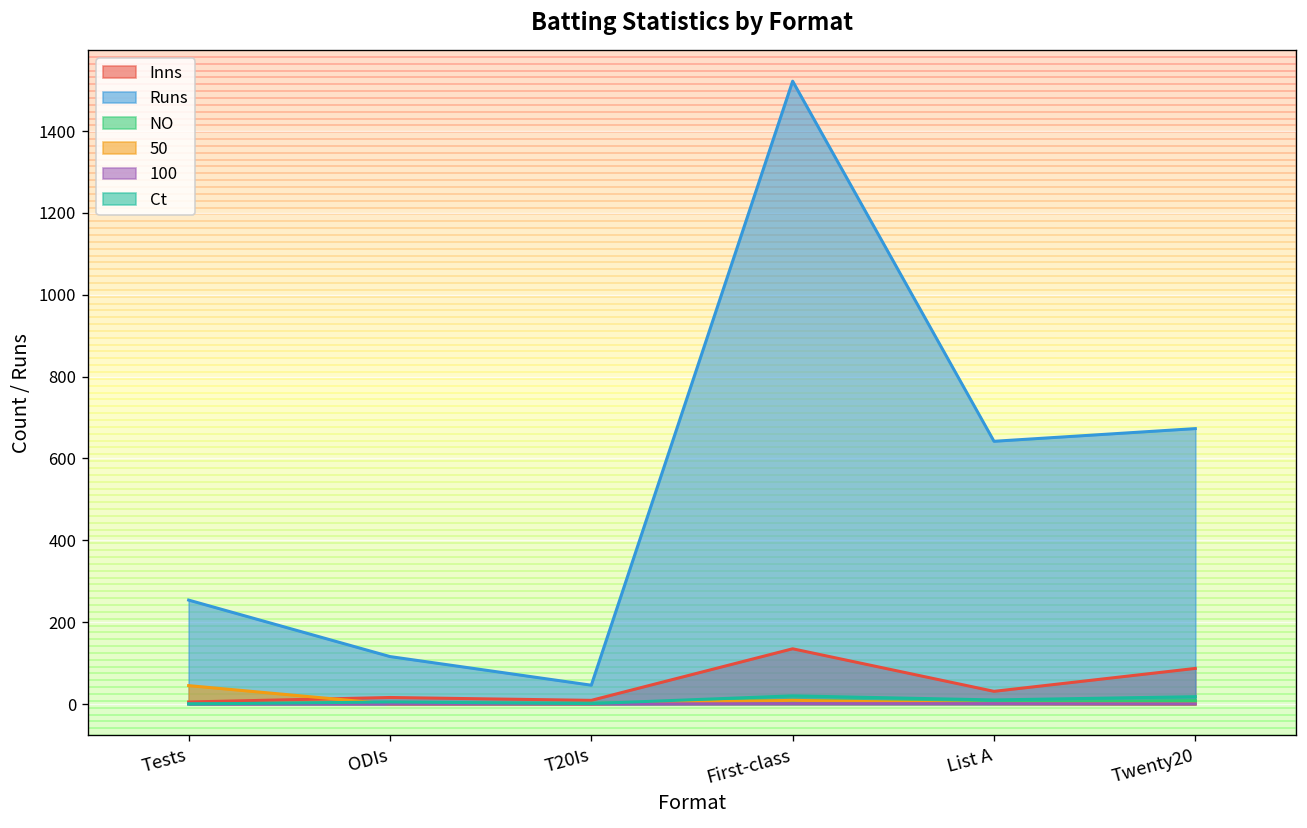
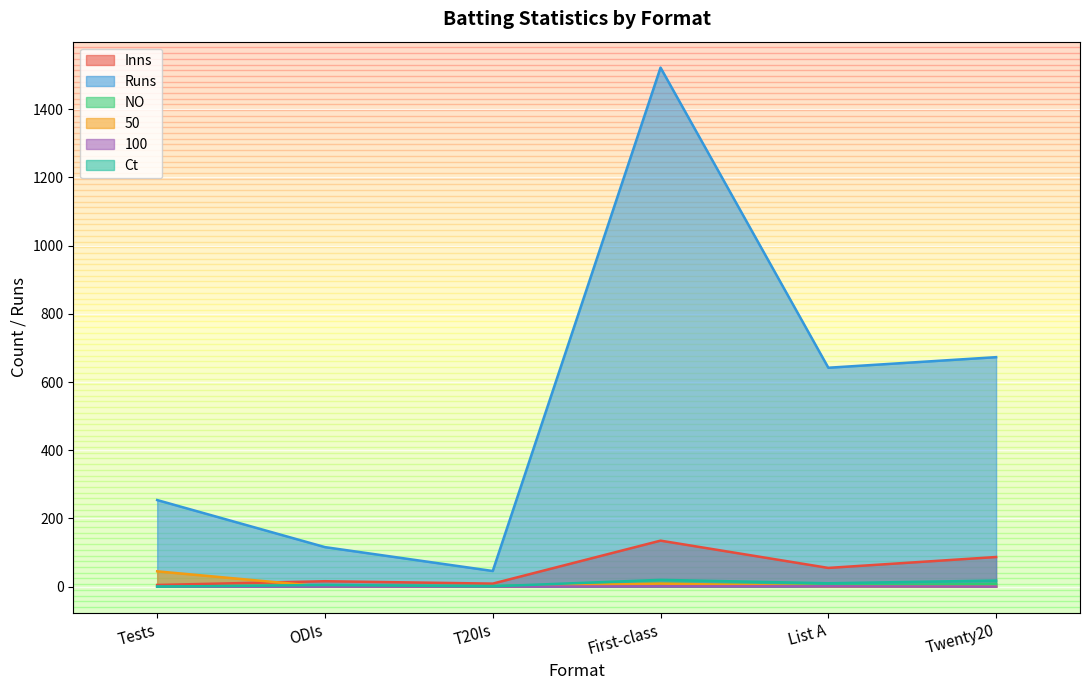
Inns, List A: 30 -> 60
